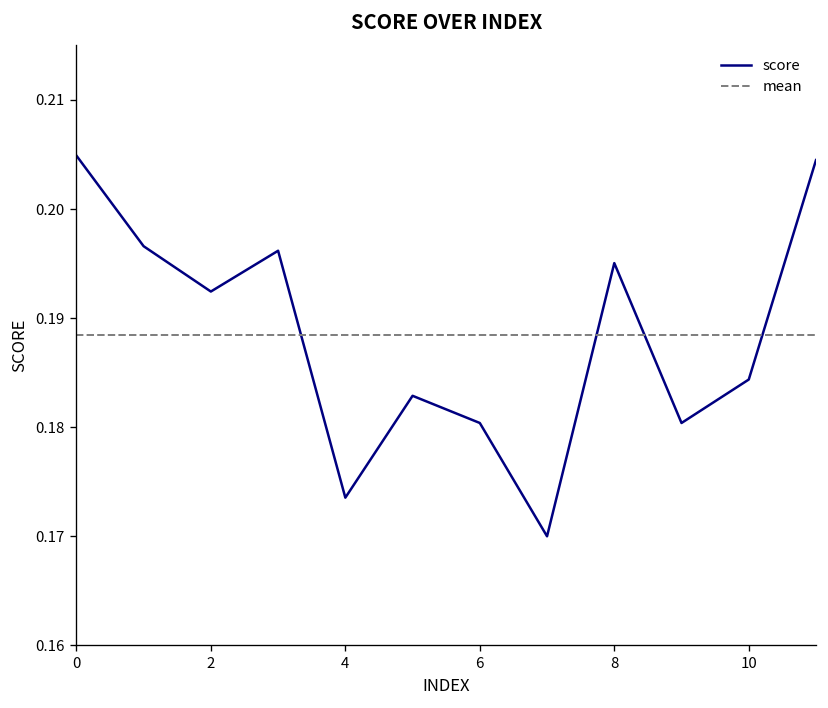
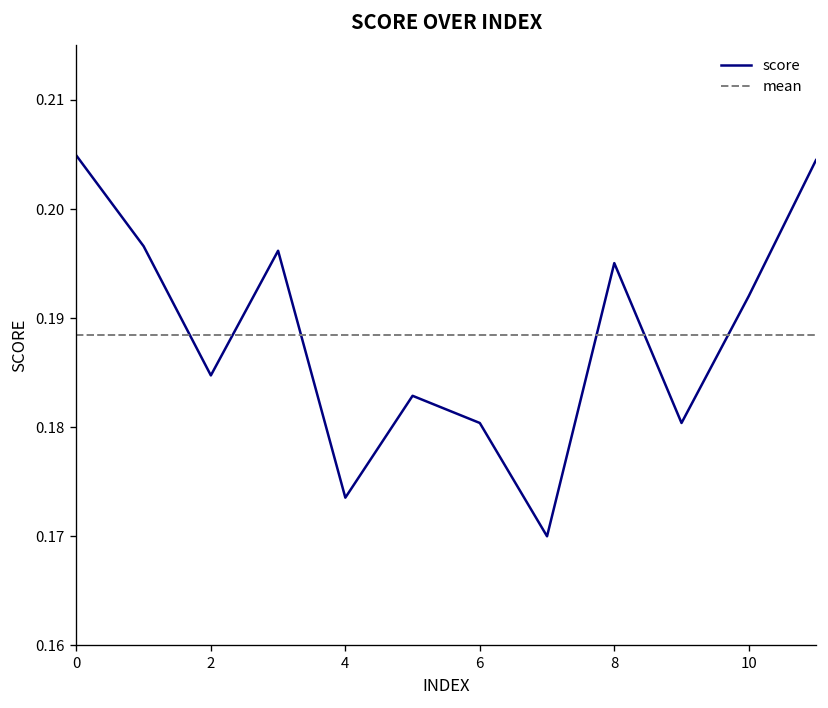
2: 0.192 -> 0.185
10: 0.184 -> 0.192
